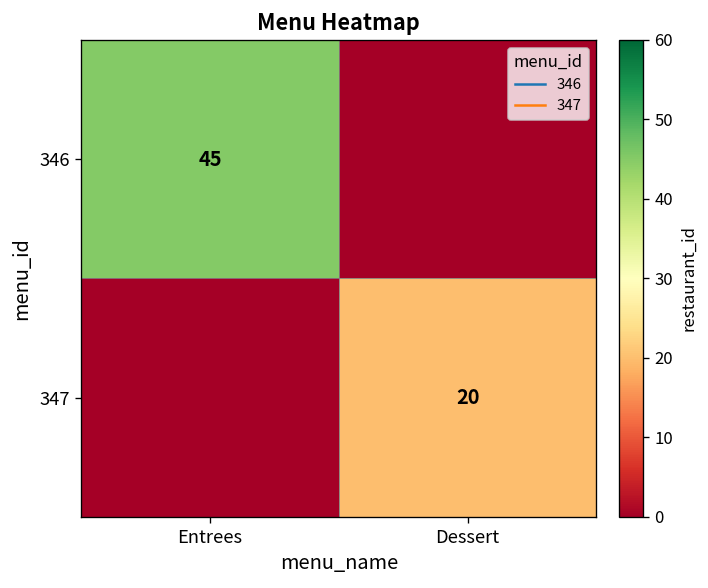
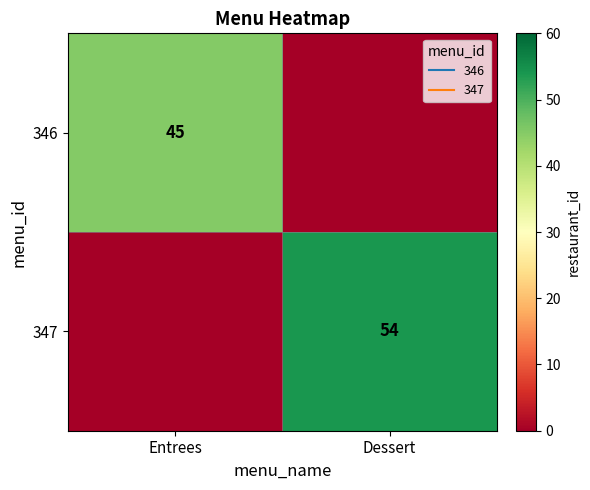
347, Dessert: 20 -> 54
